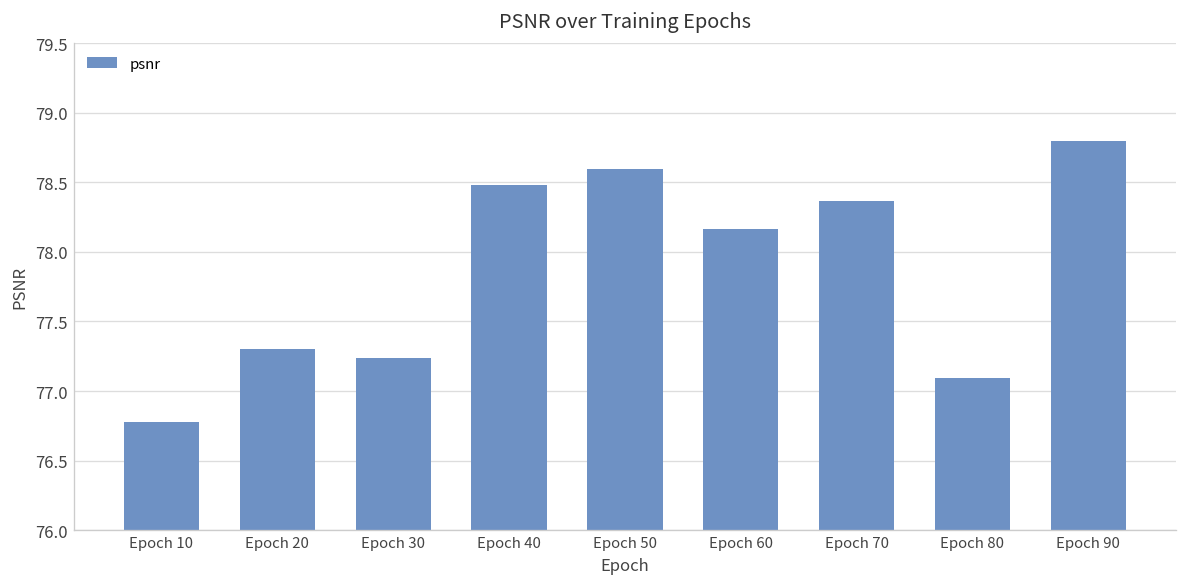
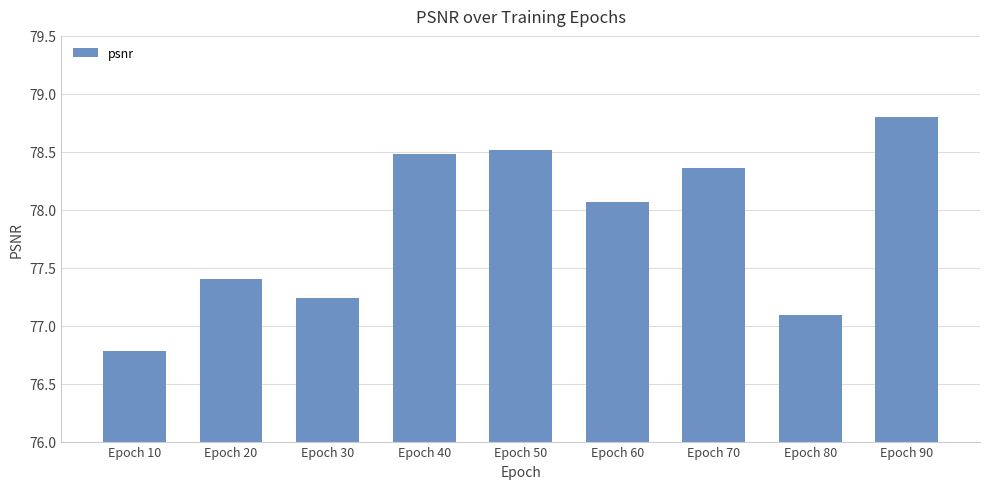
Epoch 20: 77.30 -> 77.40
Epoch 50: 78.59 -> 78.52
Epoch 60: 78.16 -> 78.07
